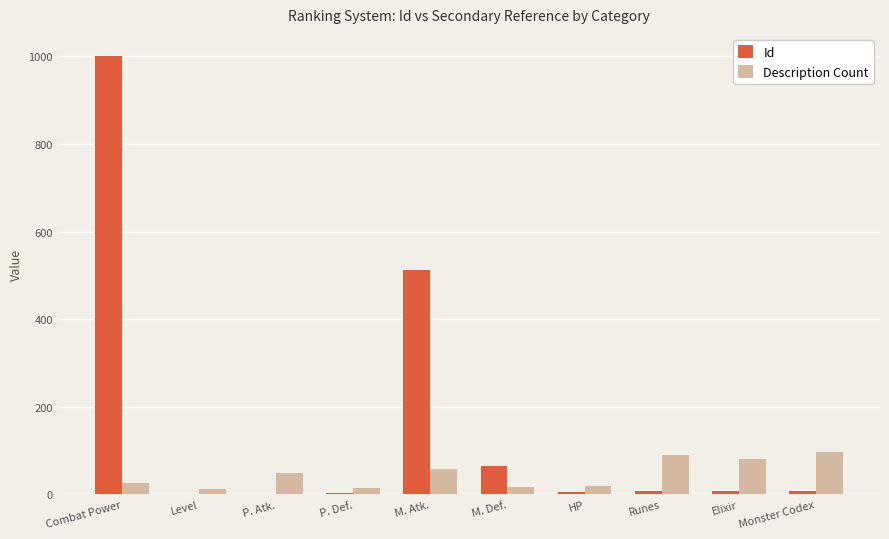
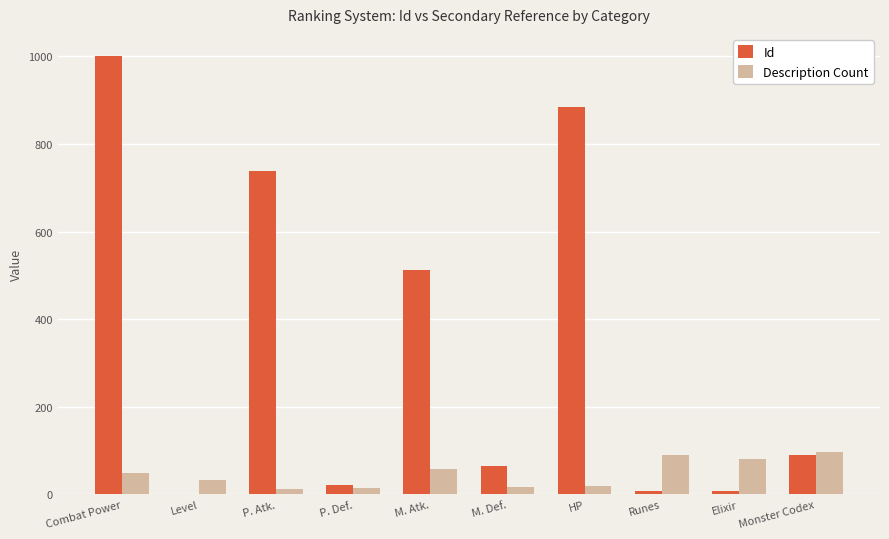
Description Count, Combat Power: 30 -> 50
Description Count, Level: 10 -> 30
Id, P. Atk.: 0 -> 740
Description Count, P. Atk.: 50 -> 10
Id, P. Def.: 0 -> 20
Id, HP: 10 -> 880
Id, Monster Codex: 10 -> 90
